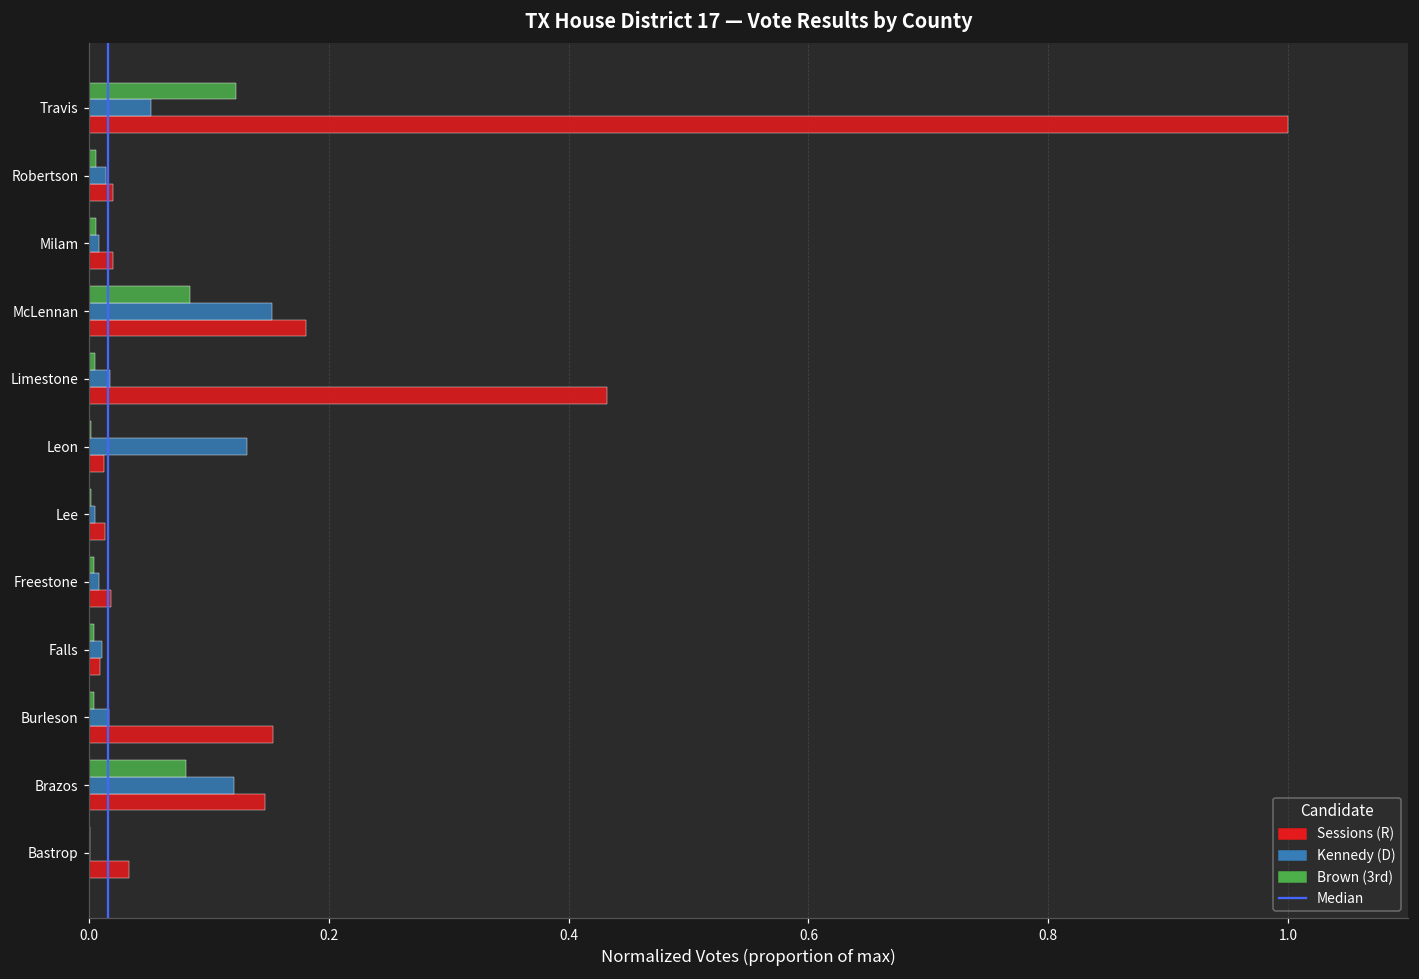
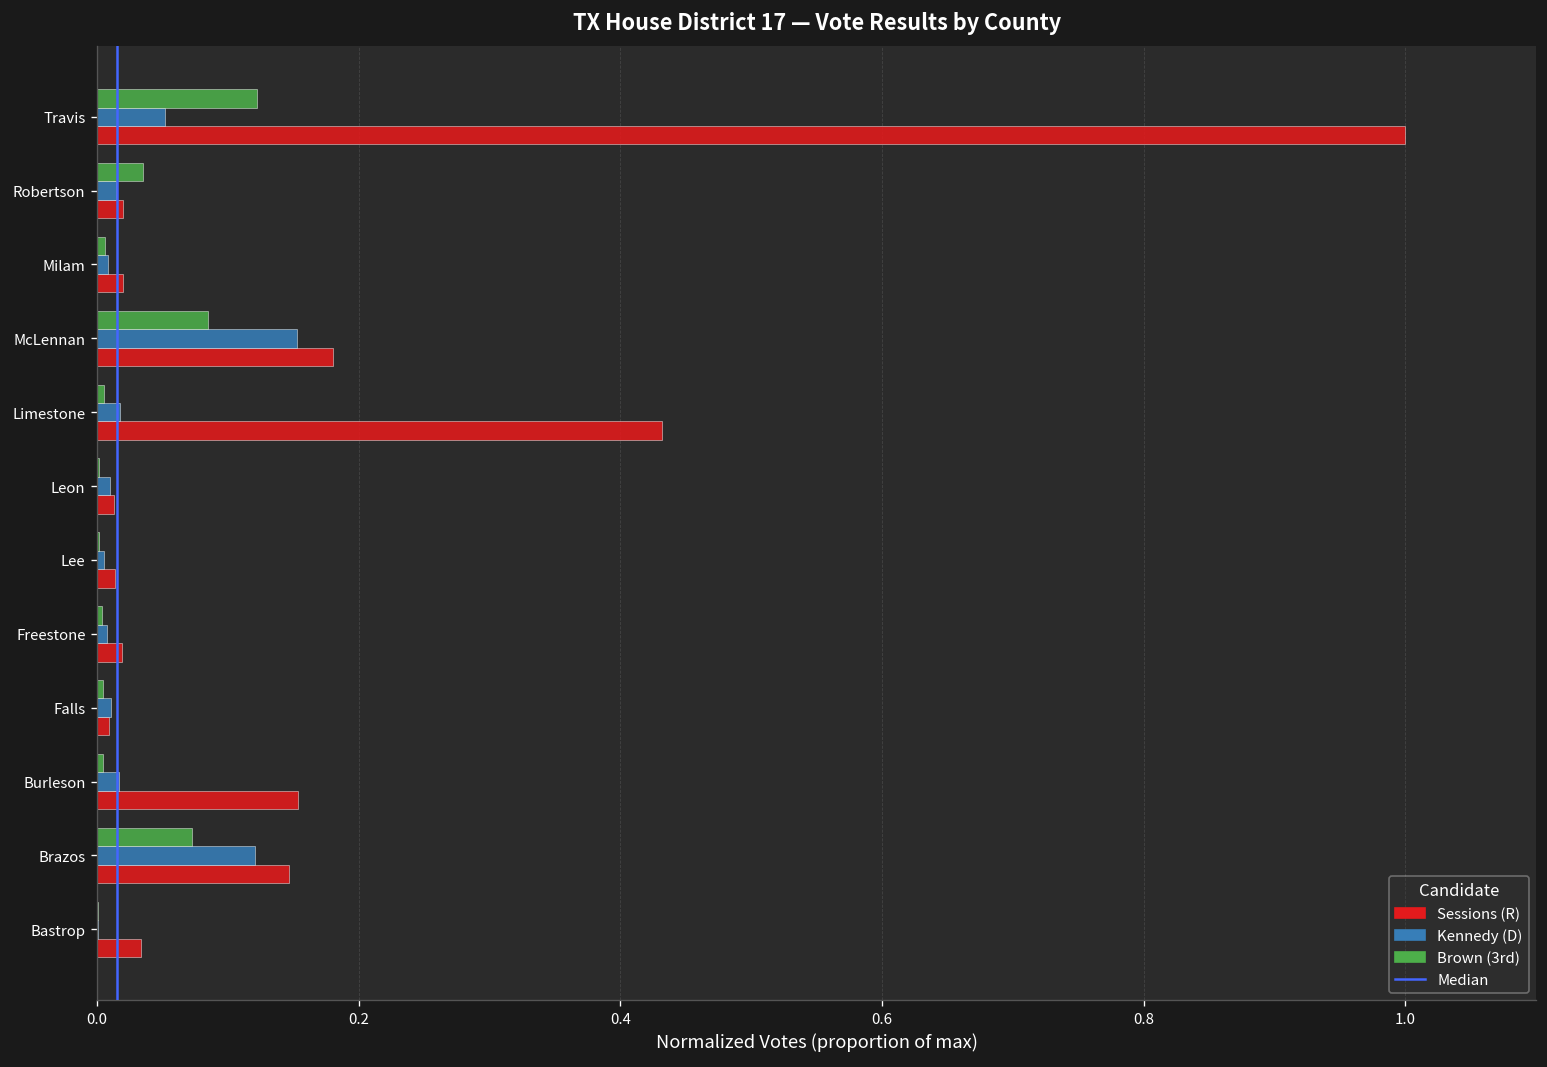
Brown (3rd), Robertson: 0.006 -> 0.035
Kennedy (D), Leon: 0.132 -> 0.010
Brown (3rd), Brazos: 0.081 -> 0.072
